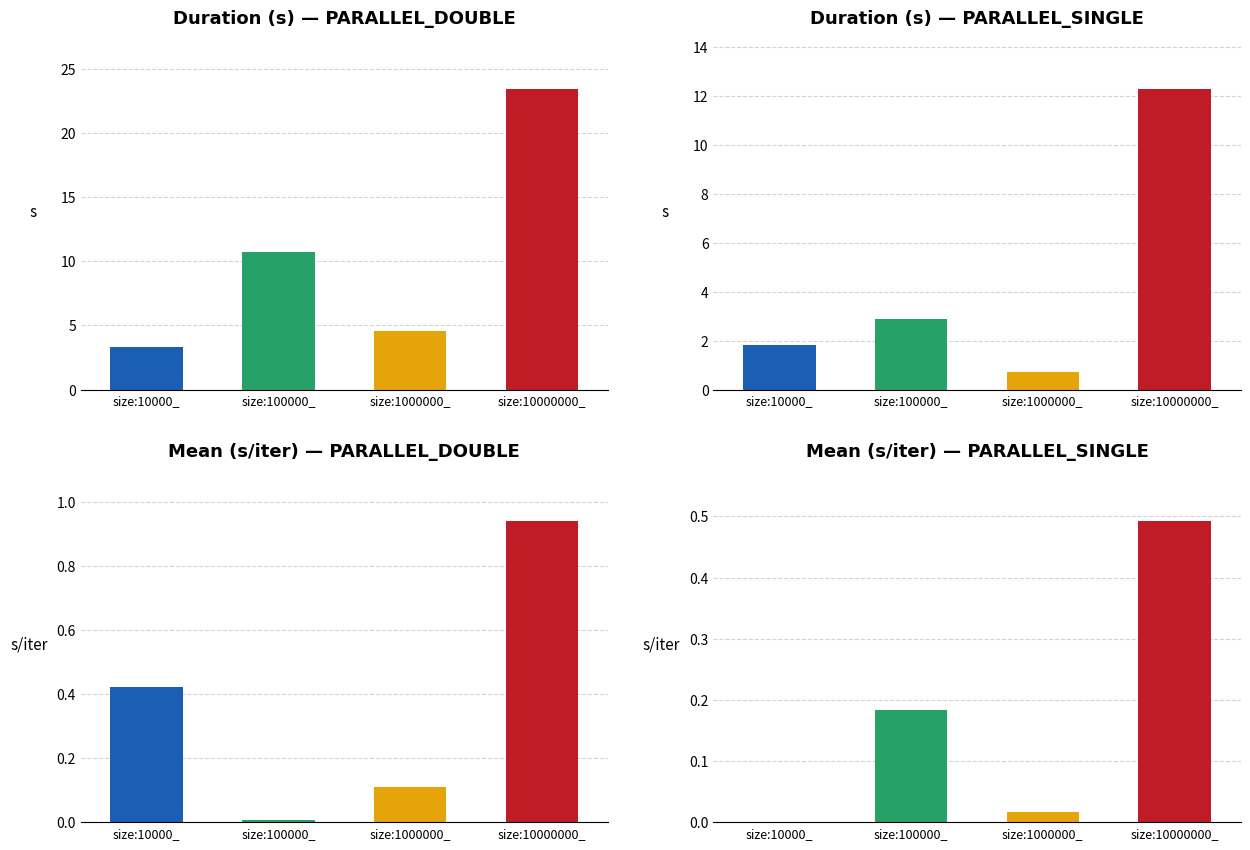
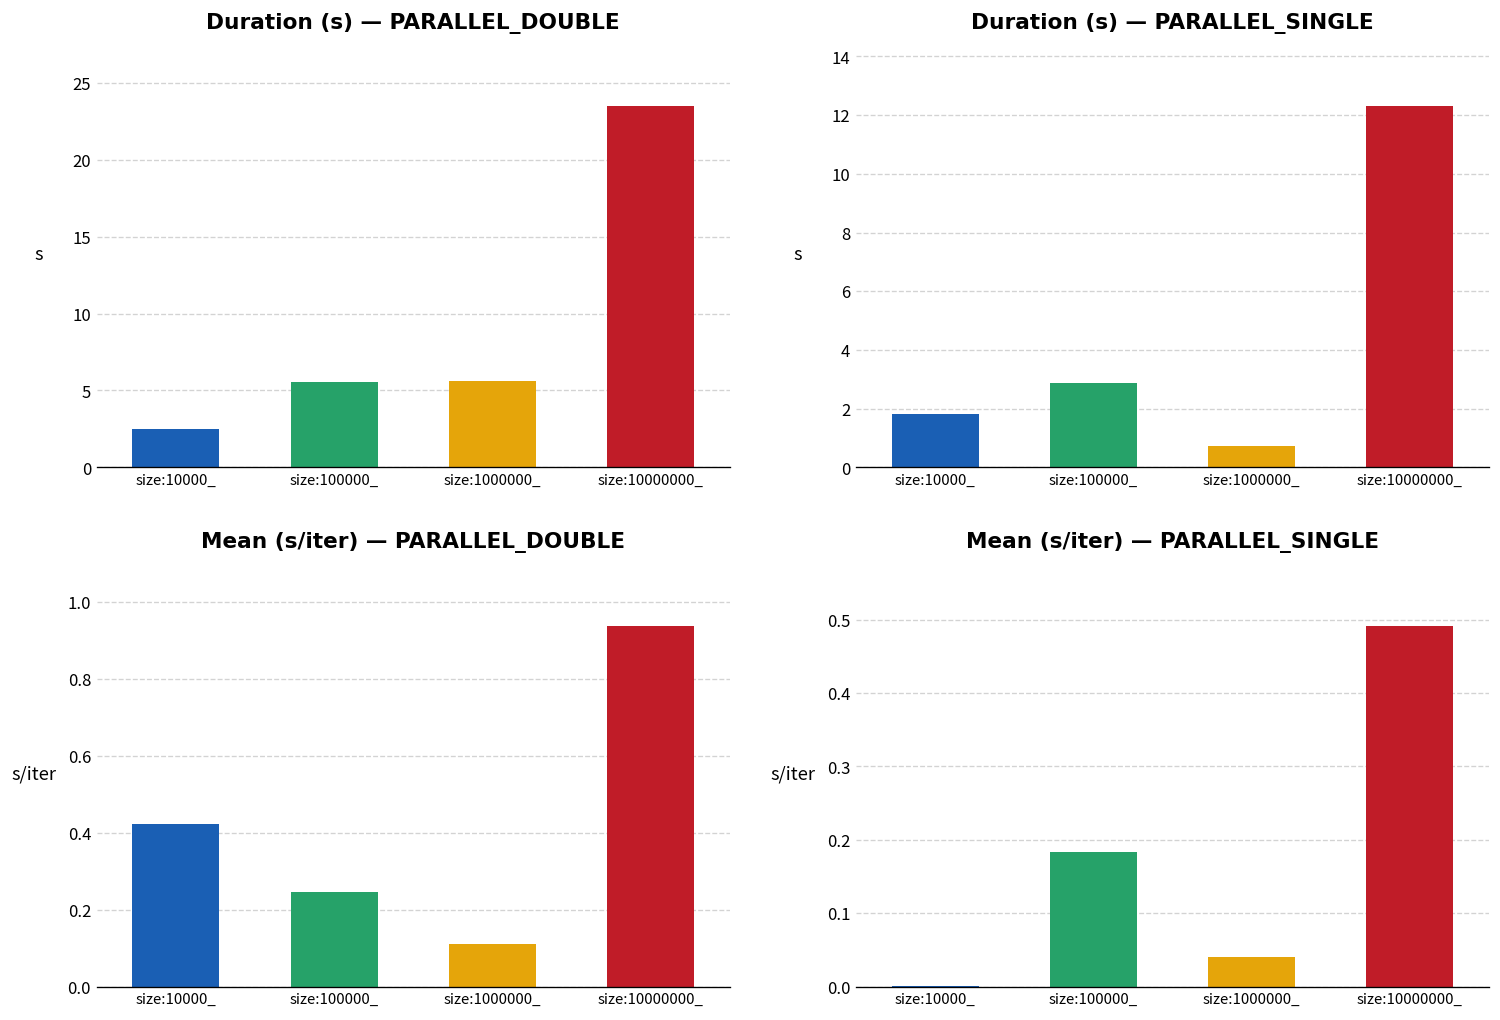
Duration (s) — PARALLEL_DOUBLE, size:10000_: 3.3 -> 2.5
Duration (s) — PARALLEL_DOUBLE, size:100000_: 10.7 -> 5.6
Duration (s) — PARALLEL_DOUBLE, size:1000000_: 4.6 -> 5.6
Mean (s/iter) — PARALLEL_DOUBLE, size:100000_: 0.01 -> 0.25
Mean (s/iter) — PARALLEL_SINGLE, size:1000000_: 0.02 -> 0.04
